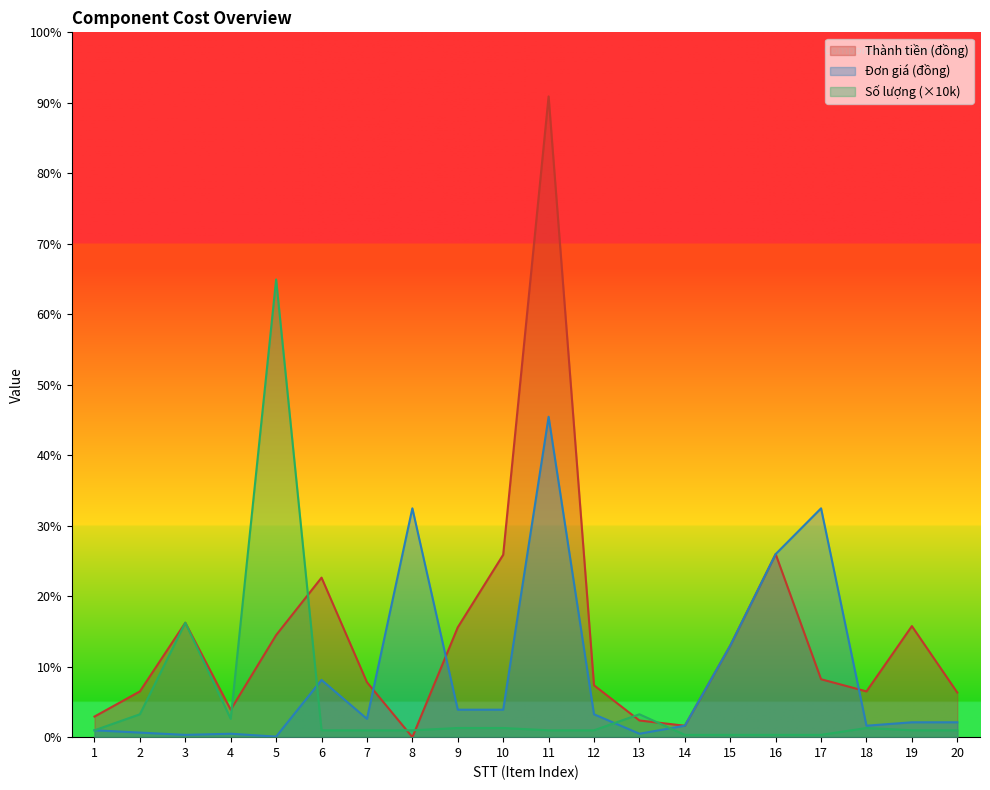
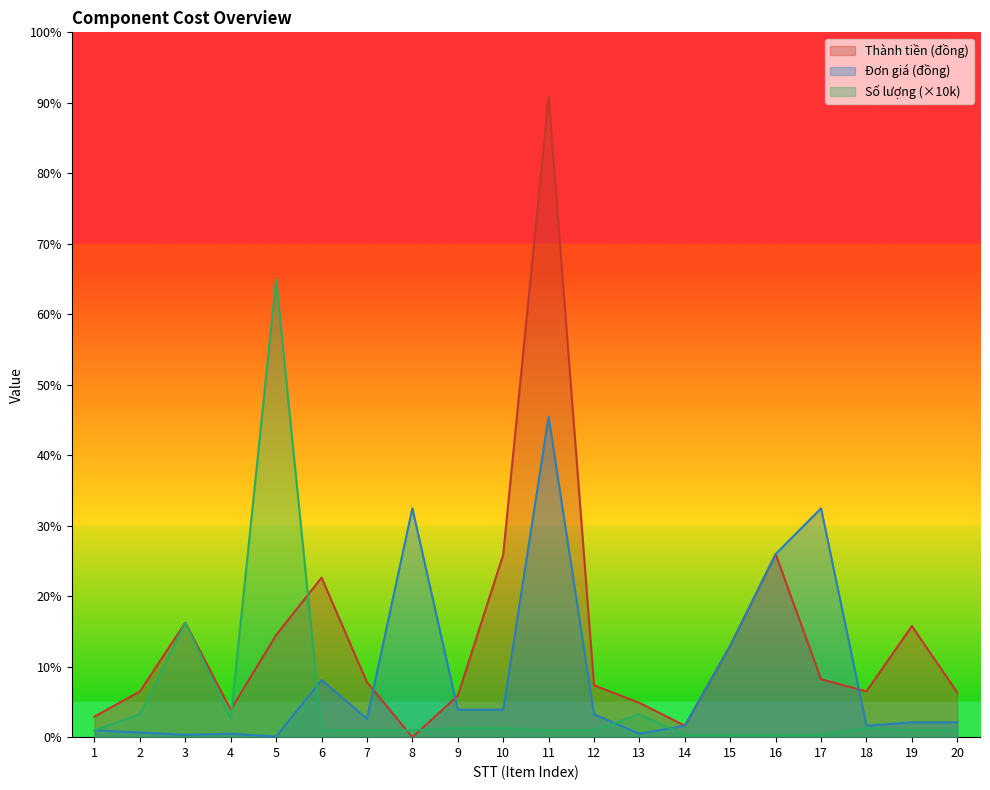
Thành tiền (đồng), 9: 16% -> 6%
Thành tiền (đồng), 13: 2% -> 5%
